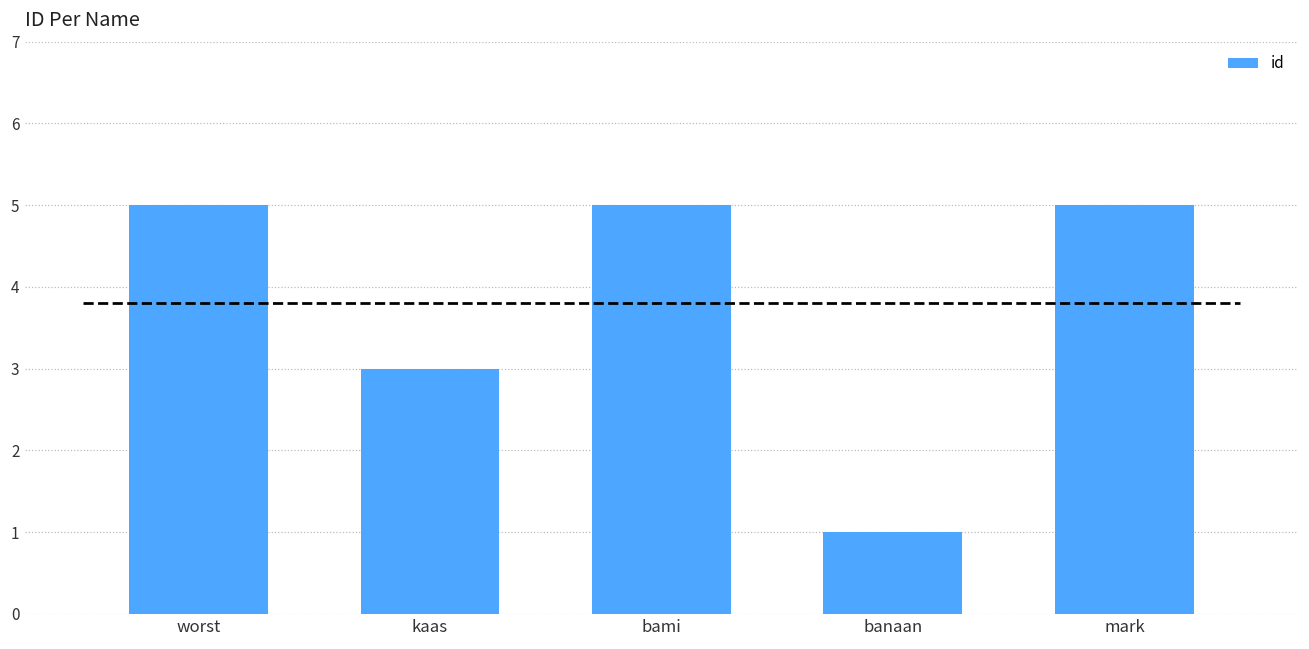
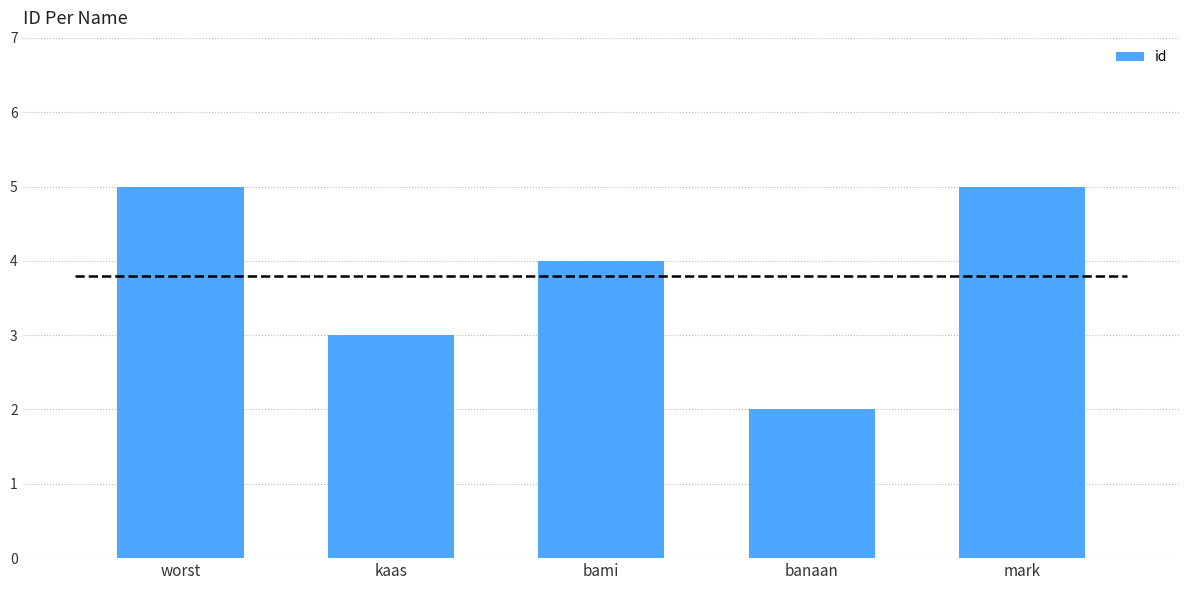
id, bami: 5 -> 4
id, banaan: 1 -> 2
